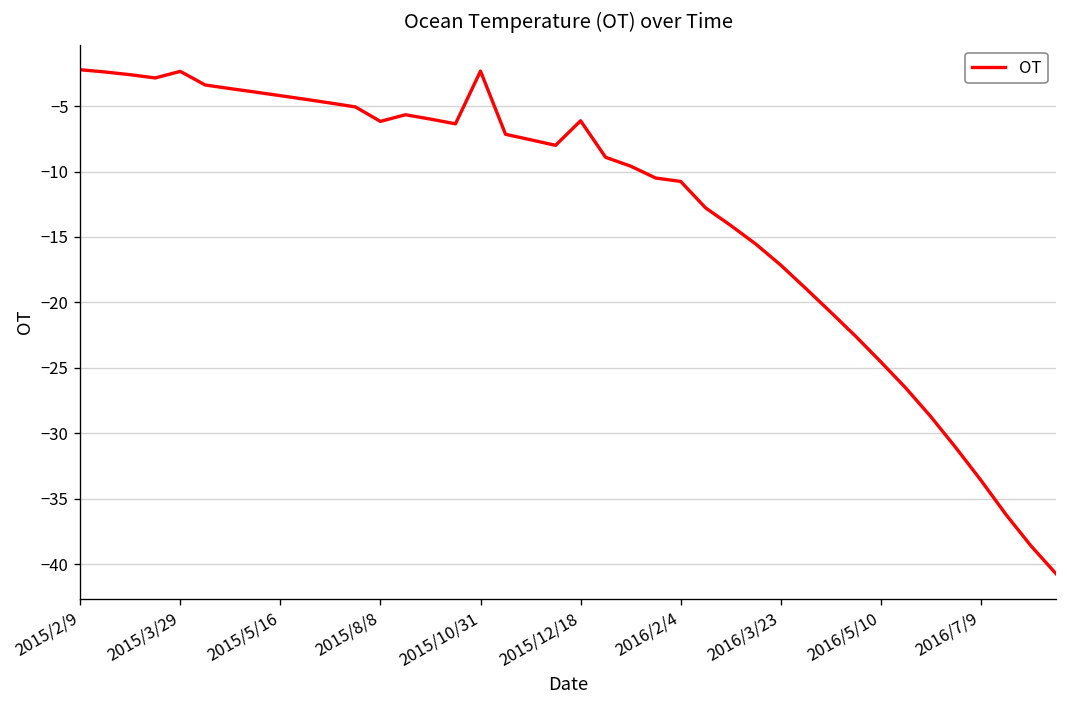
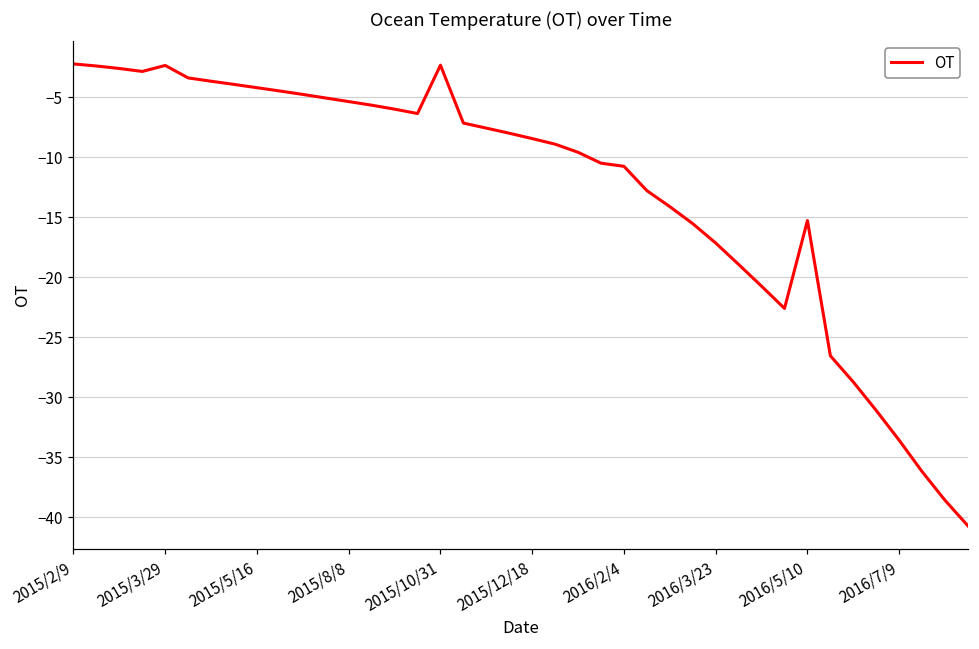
2015/8/8: -6.2 -> -5.4
2015/12/18: -6.1 -> -8.4
2016/5/10: -24.5 -> -15.3
